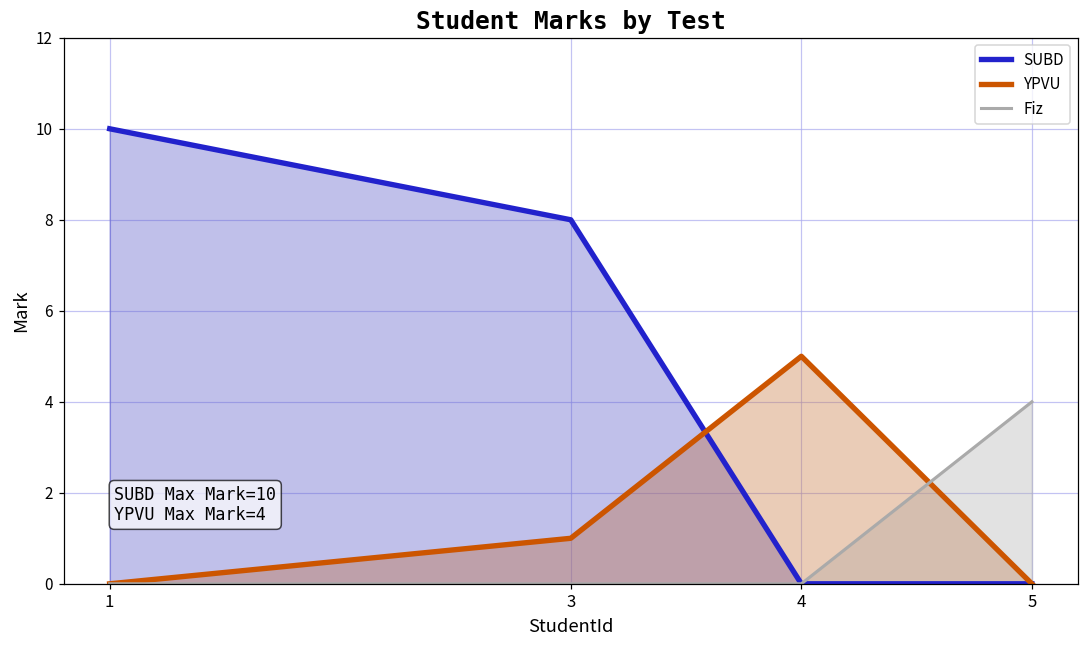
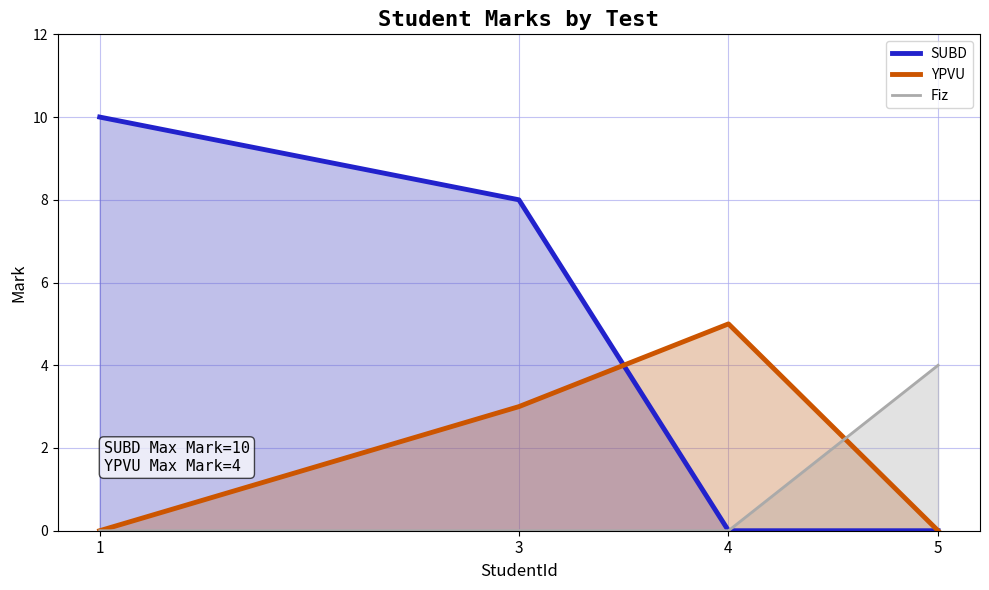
YPVU, 3: 1 -> 3
